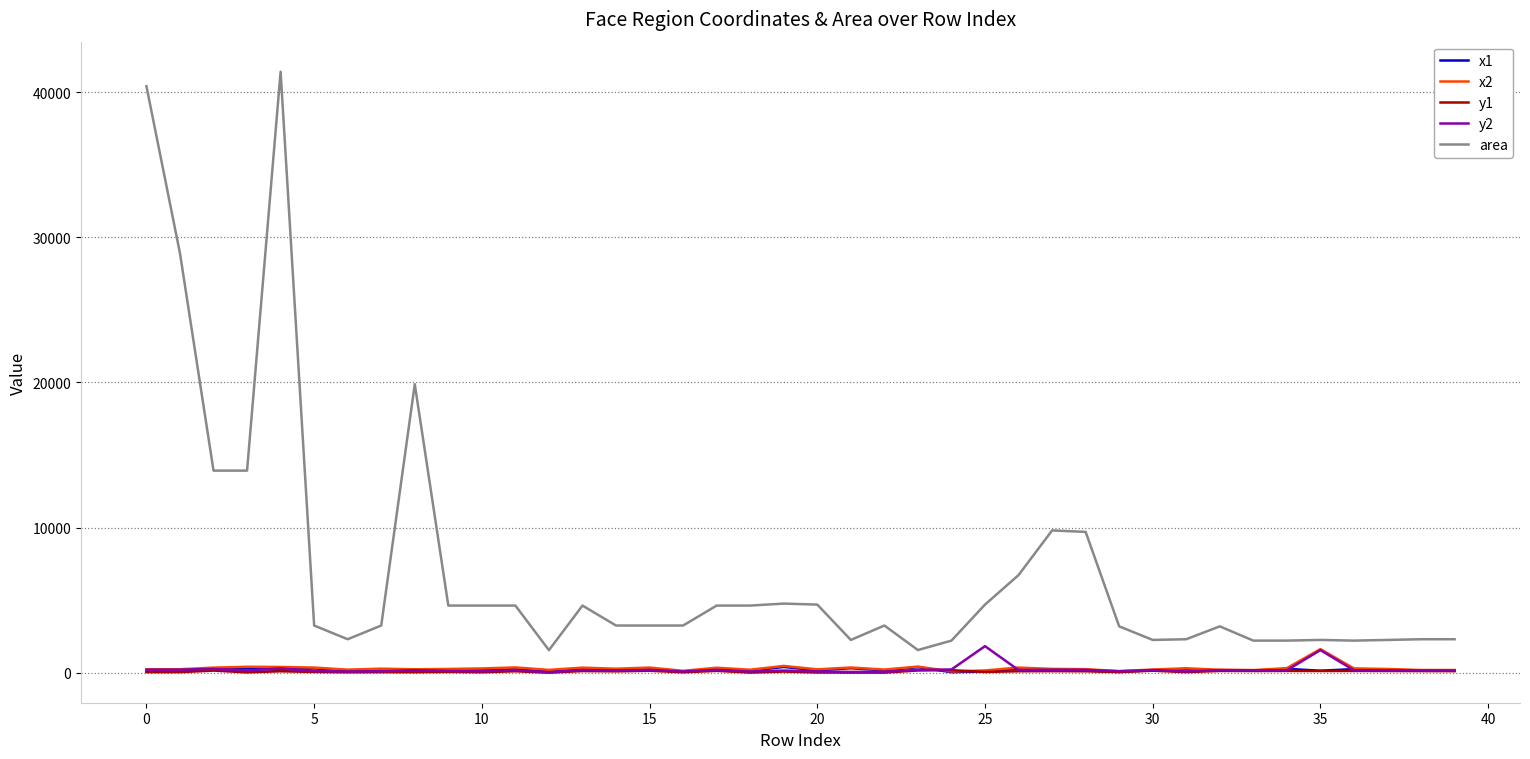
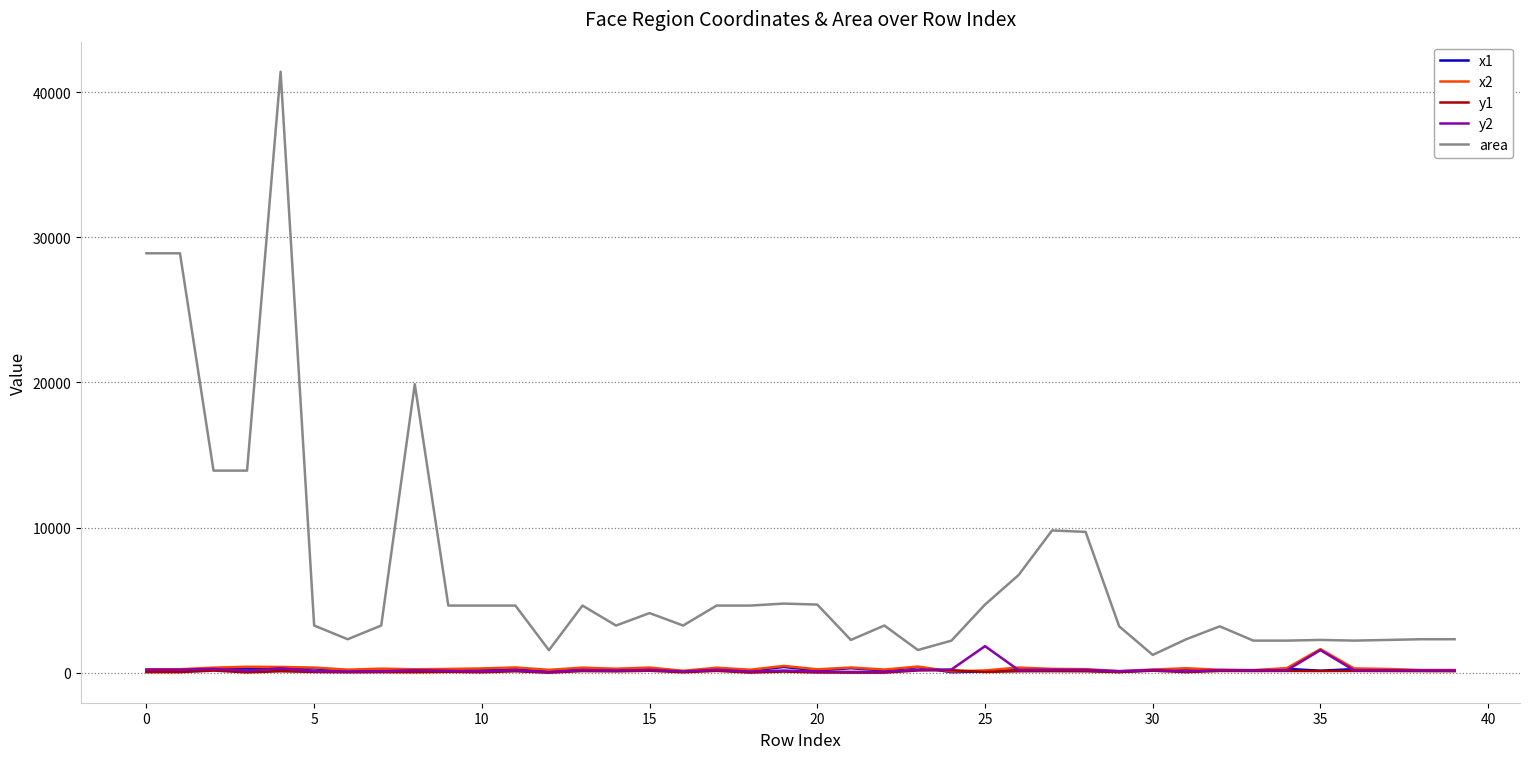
area, 0: 40400 -> 28900
area, 15: 3200 -> 4100
area, 30: 2300 -> 1200
